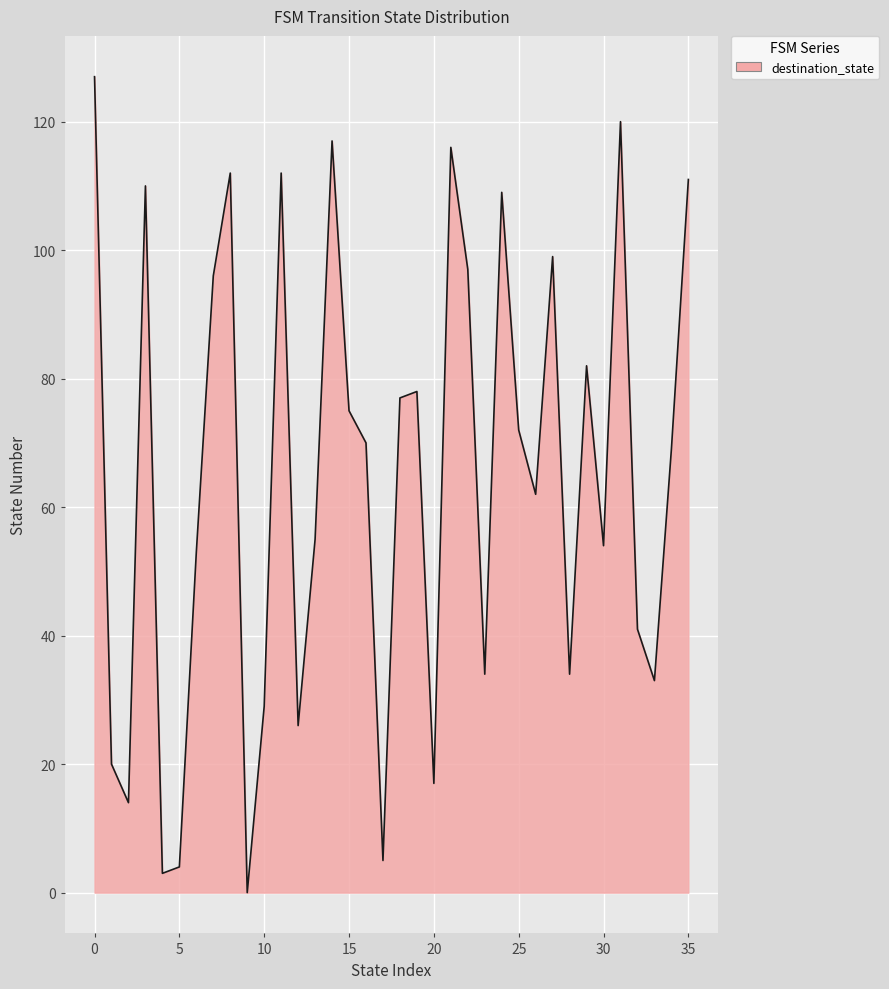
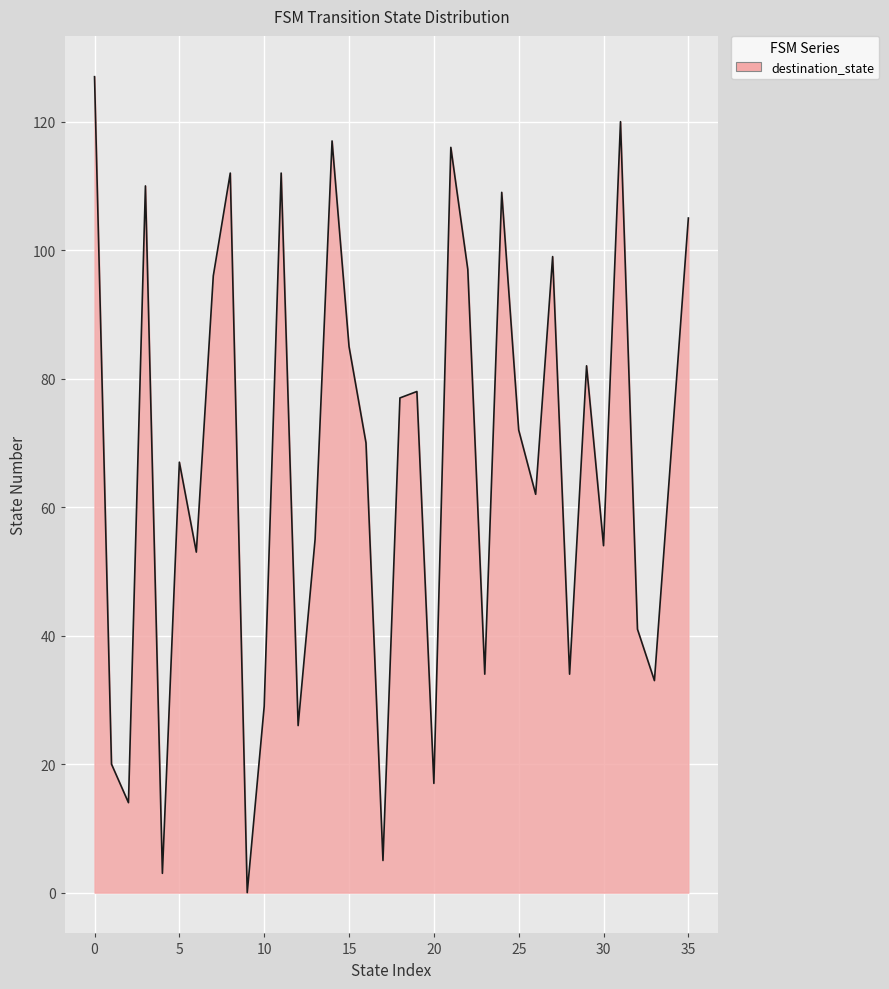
destination_state, 5: 4 -> 67
destination_state, 15: 75 -> 85
destination_state, 35: 111 -> 105
